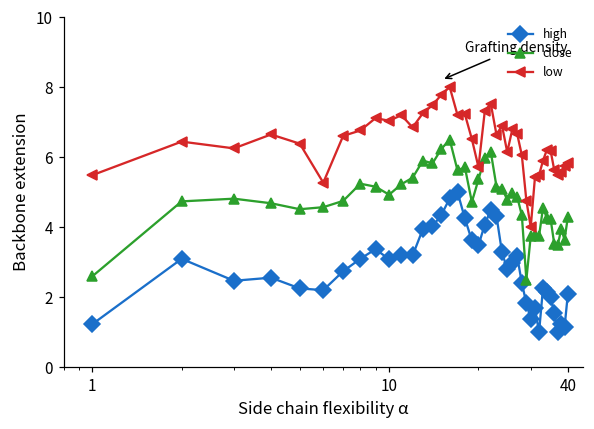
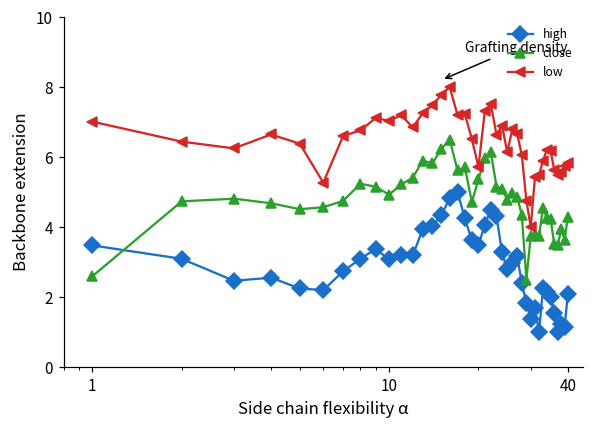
high, 1: 1.2 -> 3.5
low, 1: 5.5 -> 7.0
